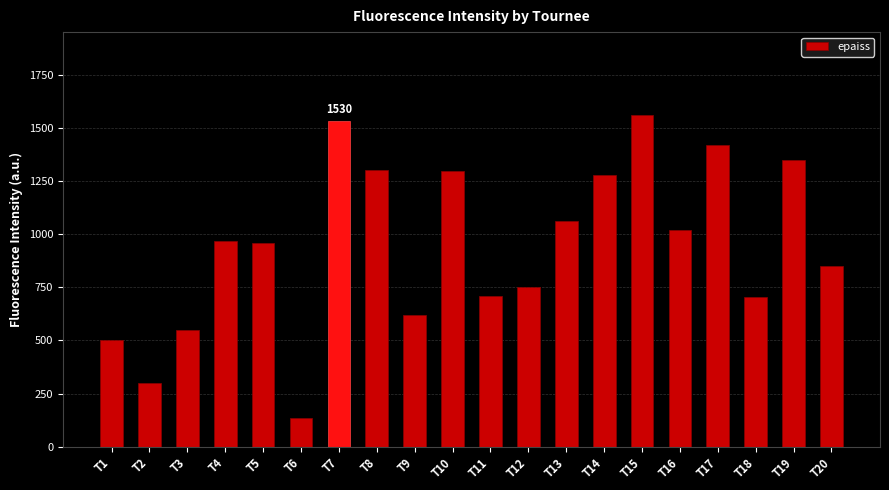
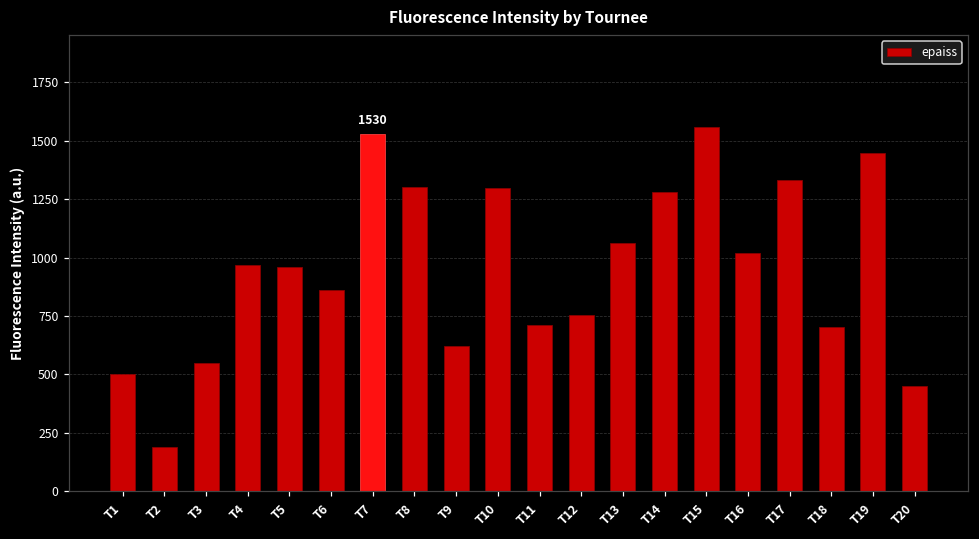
T2: 300 -> 190
T6: 130 -> 860
T17: 1420 -> 1330
T19: 1350 -> 1450
T20: 850 -> 450
